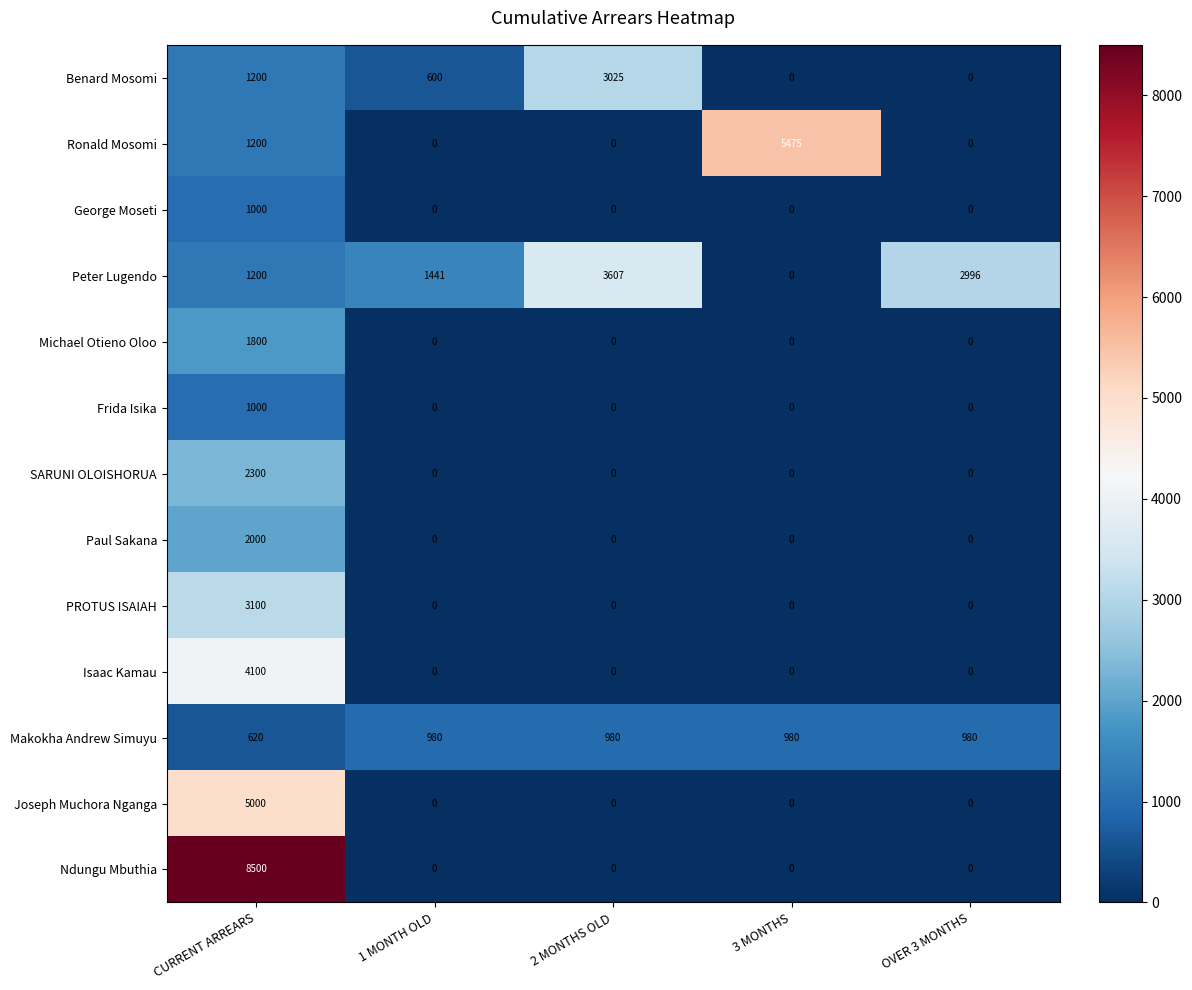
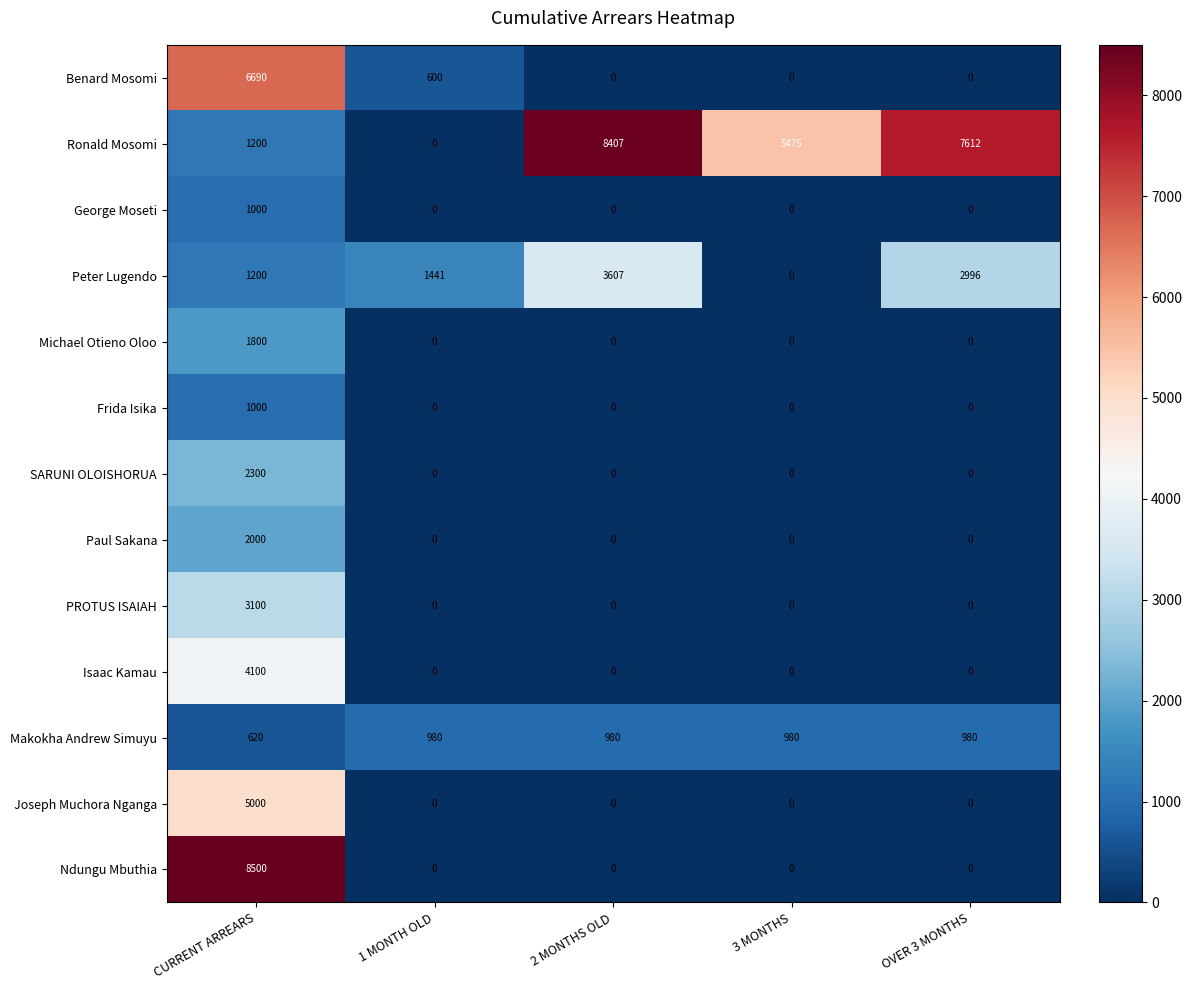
Benard Mosomi, CURRENT ARREARS: 1200 -> 6690
Benard Mosomi, 2 MONTHS OLD: 3025 -> 0
Ronald Mosomi, 2 MONTHS OLD: 0 -> 8407
Ronald Mosomi, OVER 3 MONTHS: 0 -> 7612
